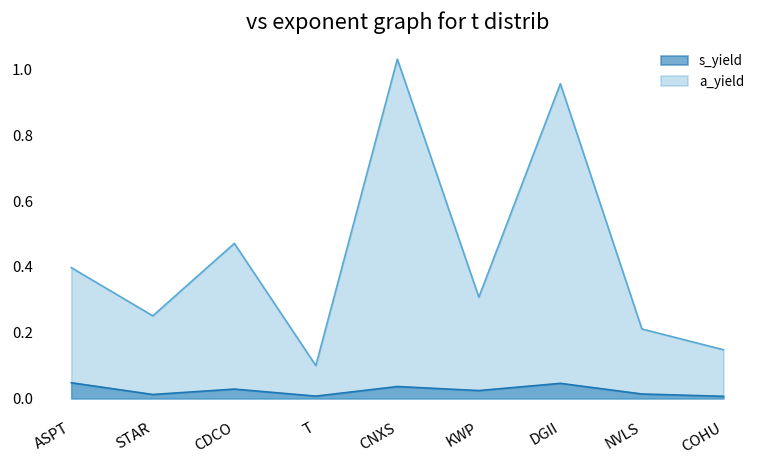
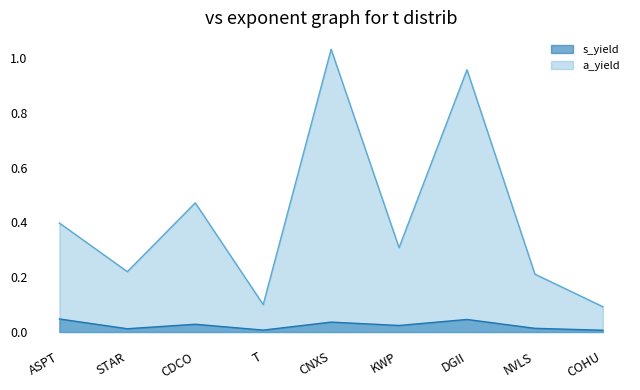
a_yield, STAR: 0.25 -> 0.22
a_yield, COHU: 0.15 -> 0.09
